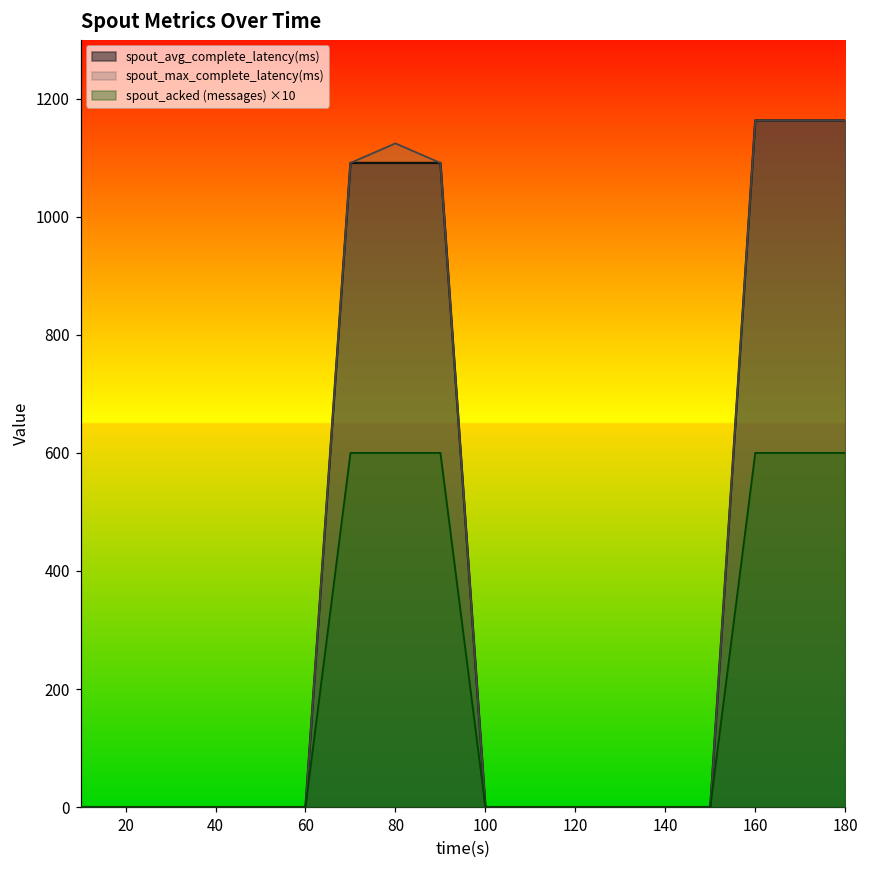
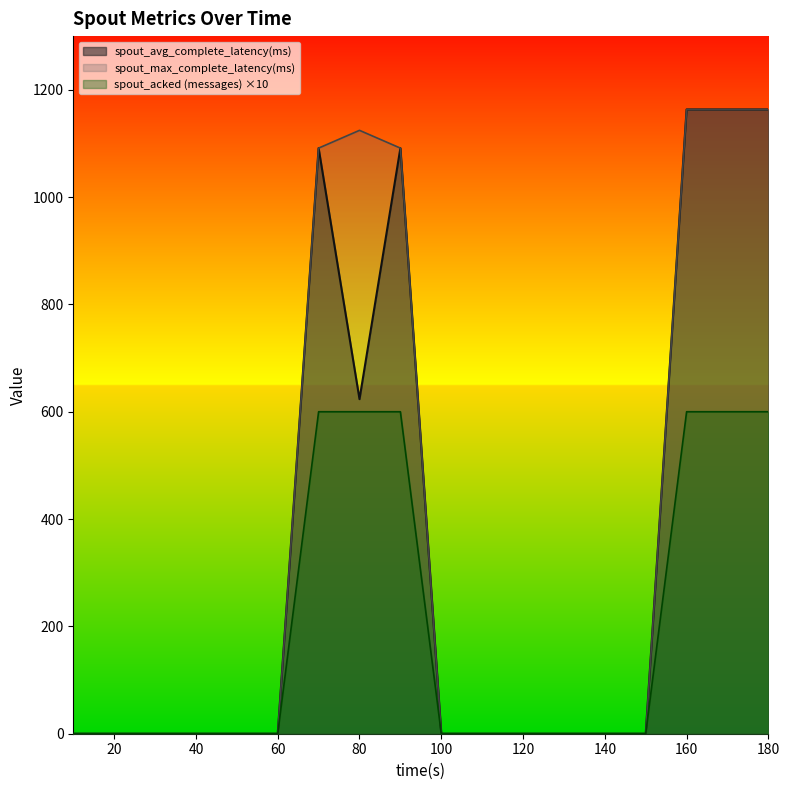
spout_avg_complete_latency(ms), 80: 1090 -> 620
